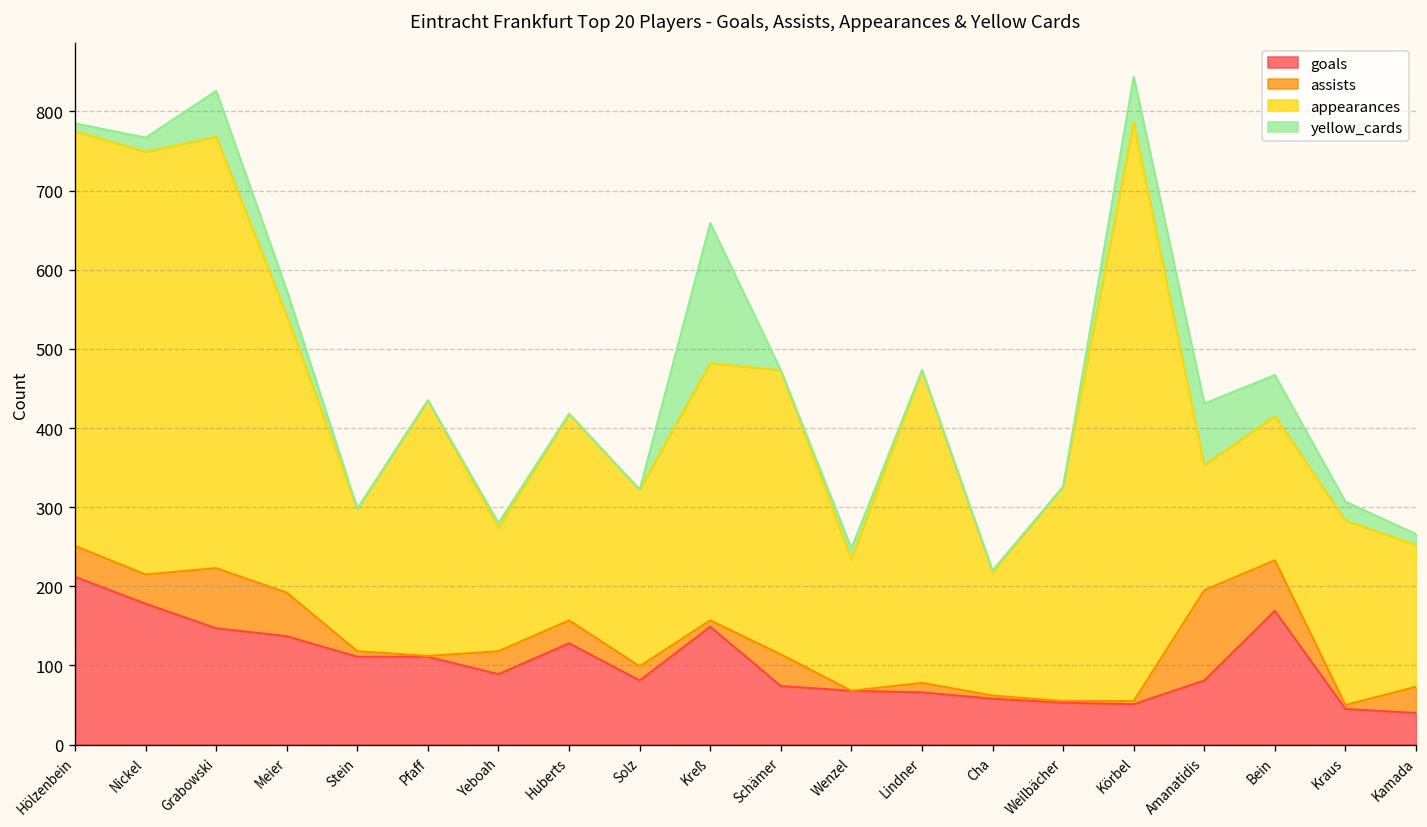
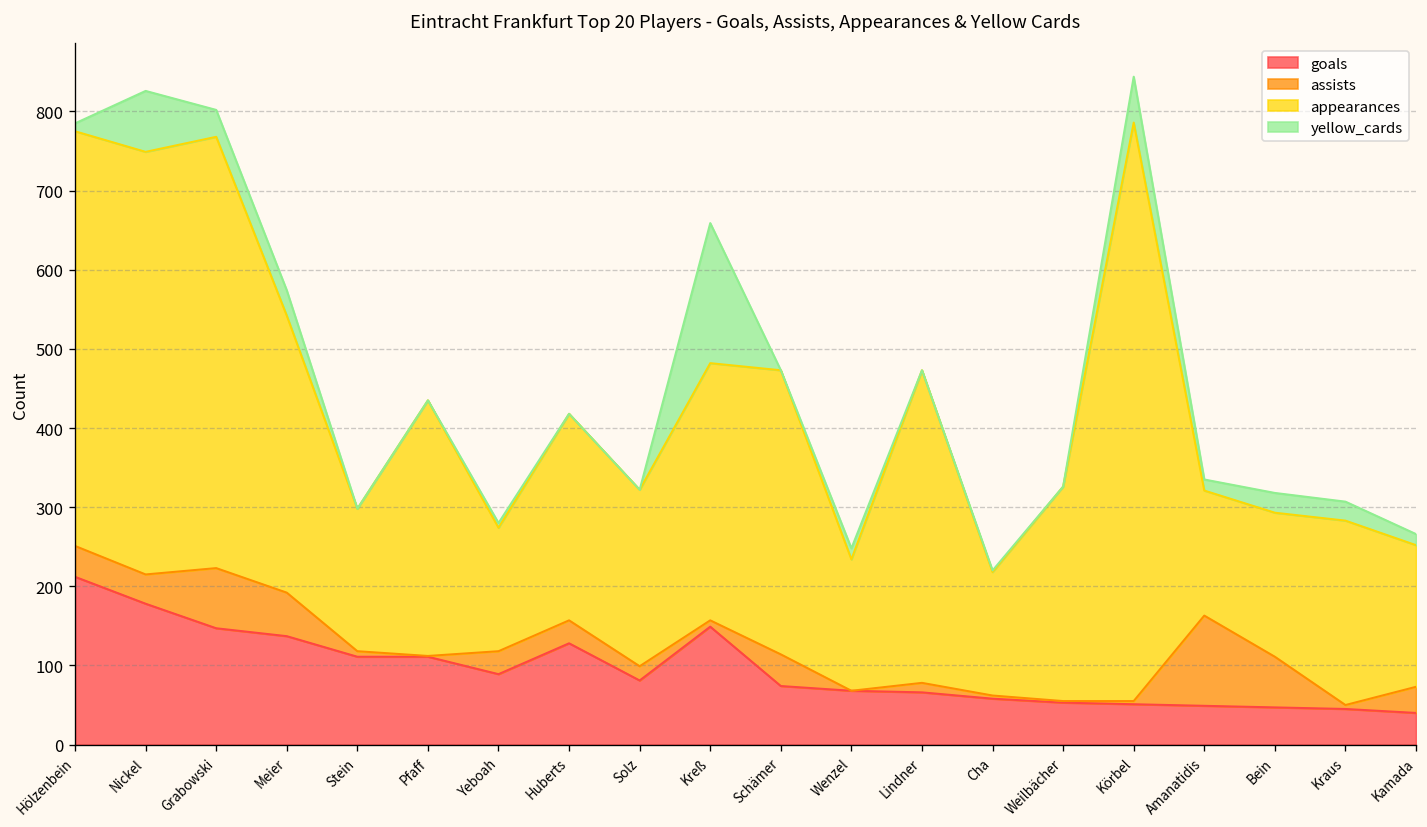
yellow_cards, Nickel: 20 -> 80
yellow_cards, Grabowski: 60 -> 30
goals, Amanatidis: 80 -> 50
yellow_cards, Amanatidis: 80 -> 10
goals, Bein: 170 -> 50
yellow_cards, Bein: 50 -> 30
